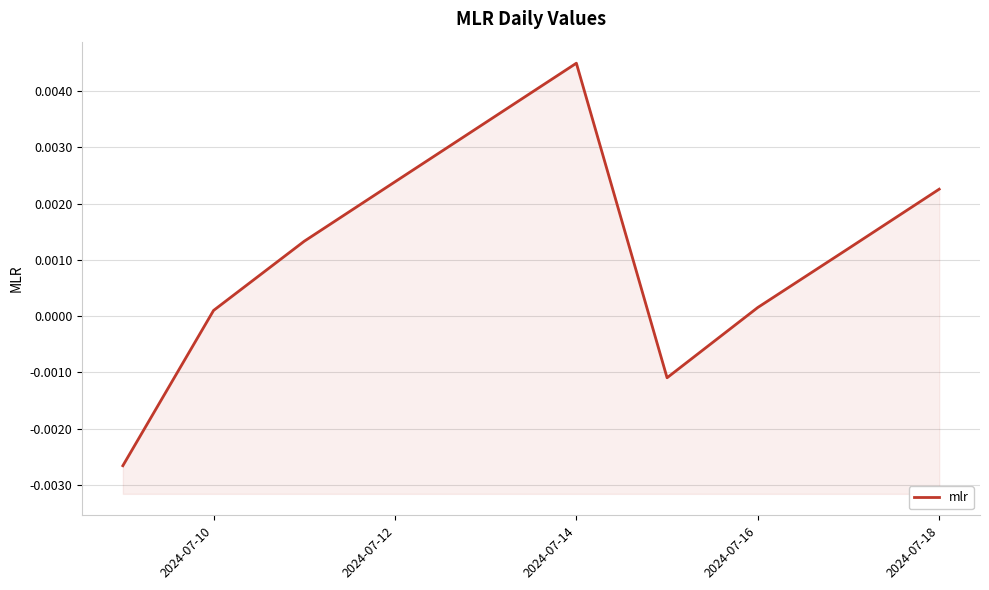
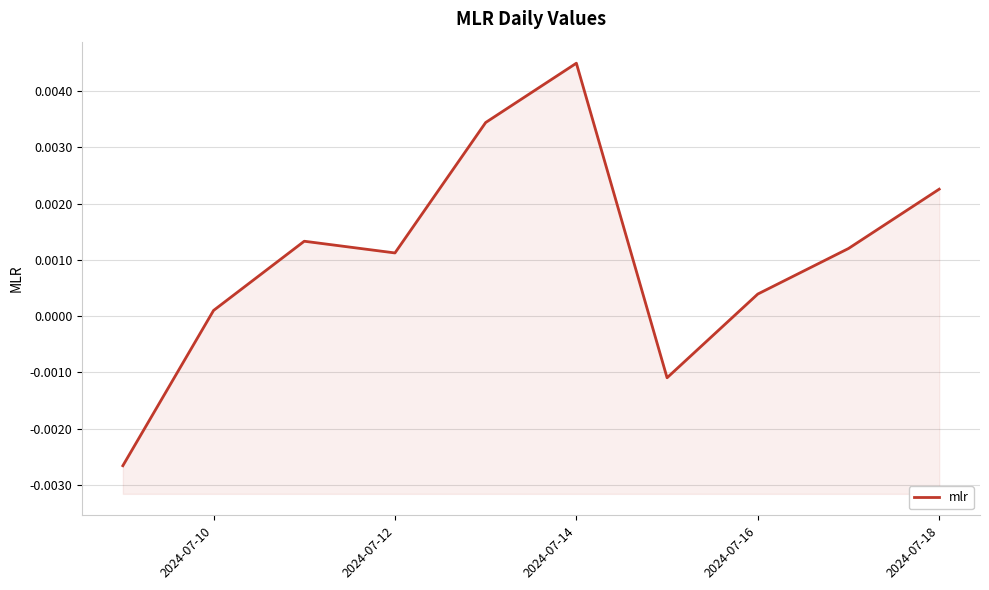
2024-07-12: 0.0024 -> 0.0011
2024-07-16: 0.0002 -> 0.0004
